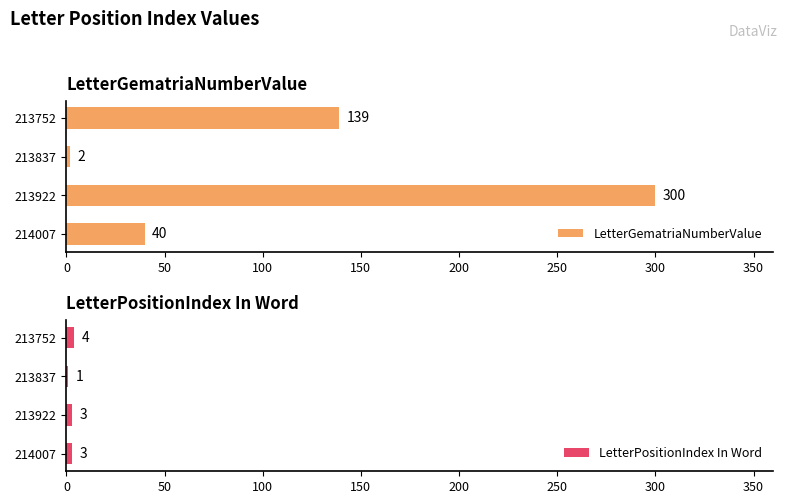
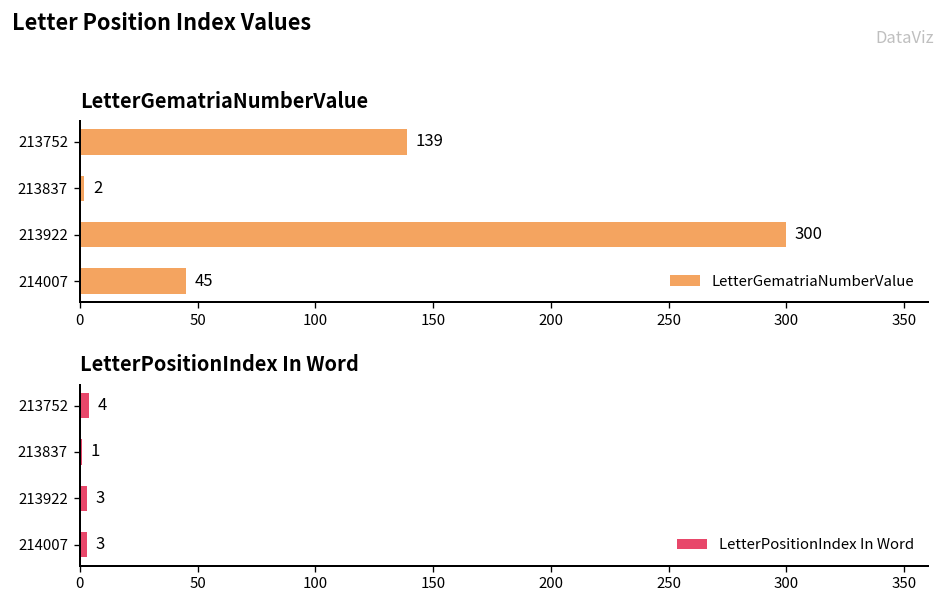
LetterGematriaNumberValue, 214007: 40 -> 45
